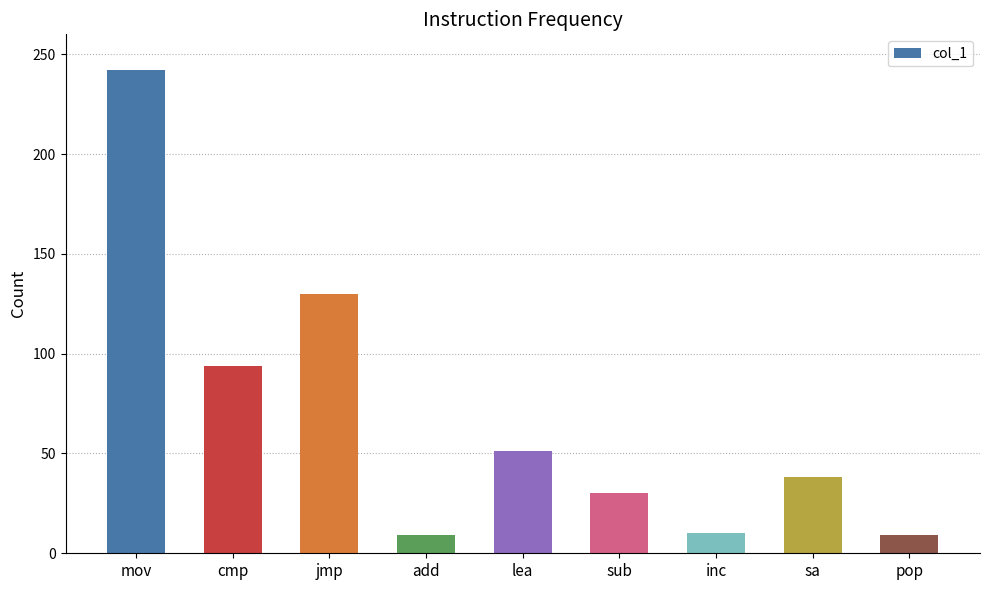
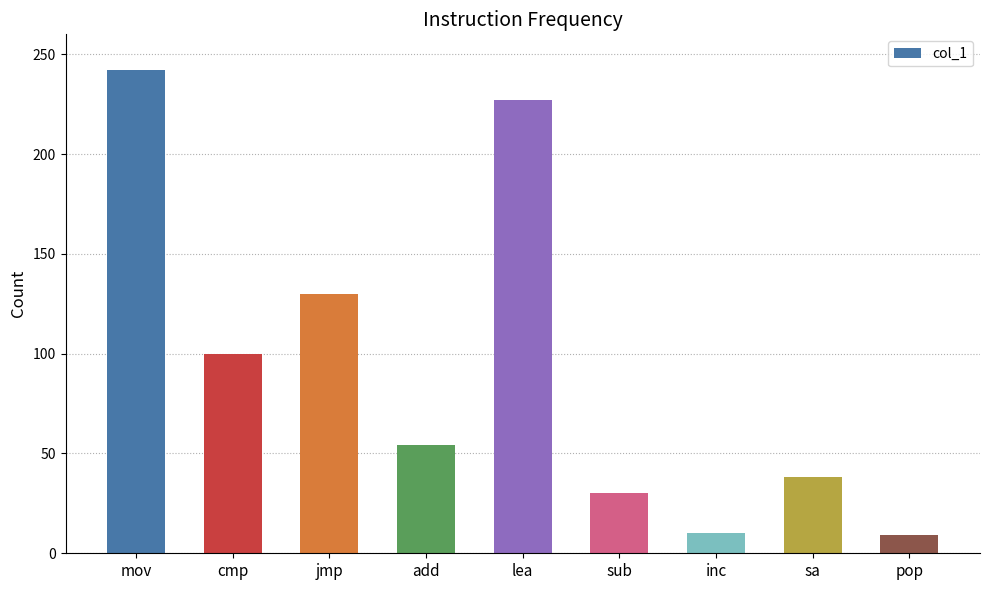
cmp: 94 -> 100
add: 9 -> 54
lea: 51 -> 227
